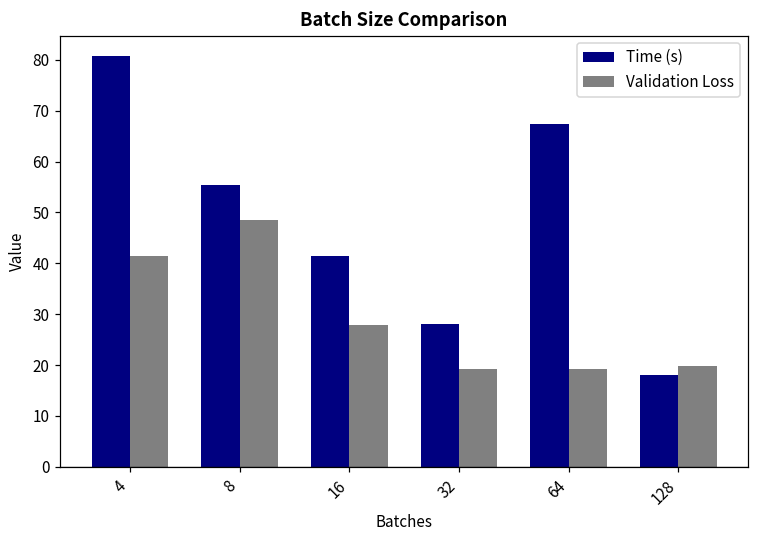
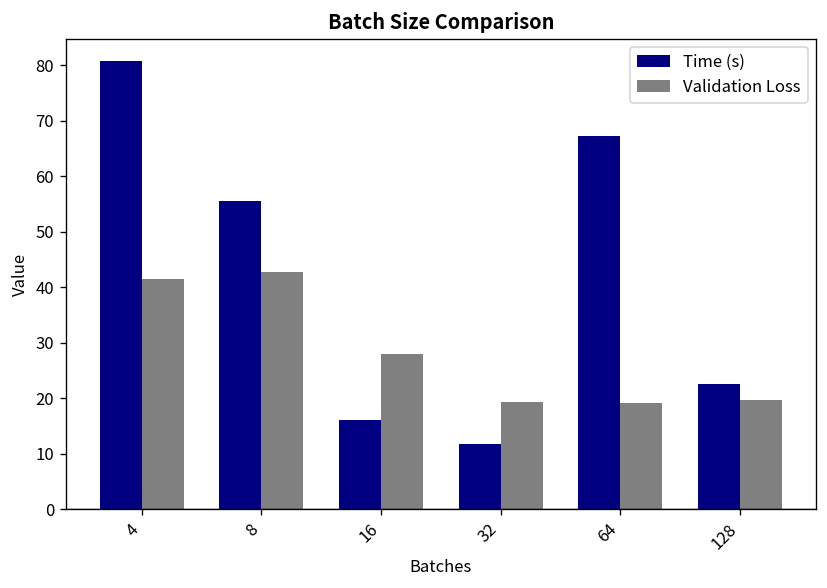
Validation Loss, 8: 49 -> 43
Time (s), 16: 41 -> 16
Time (s), 32: 28 -> 12
Time (s), 128: 18 -> 23
